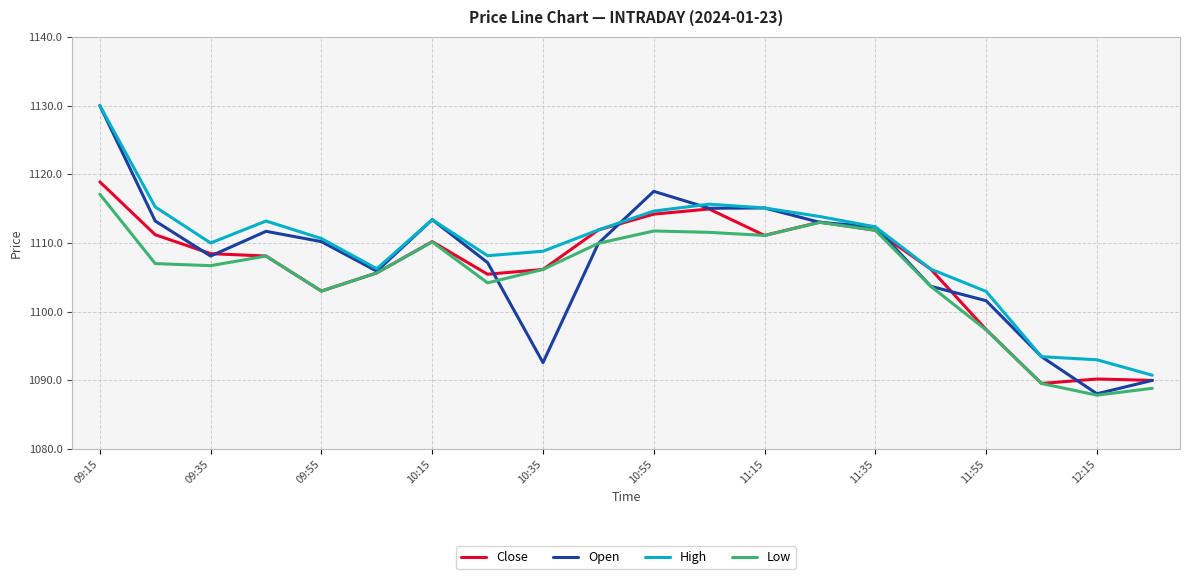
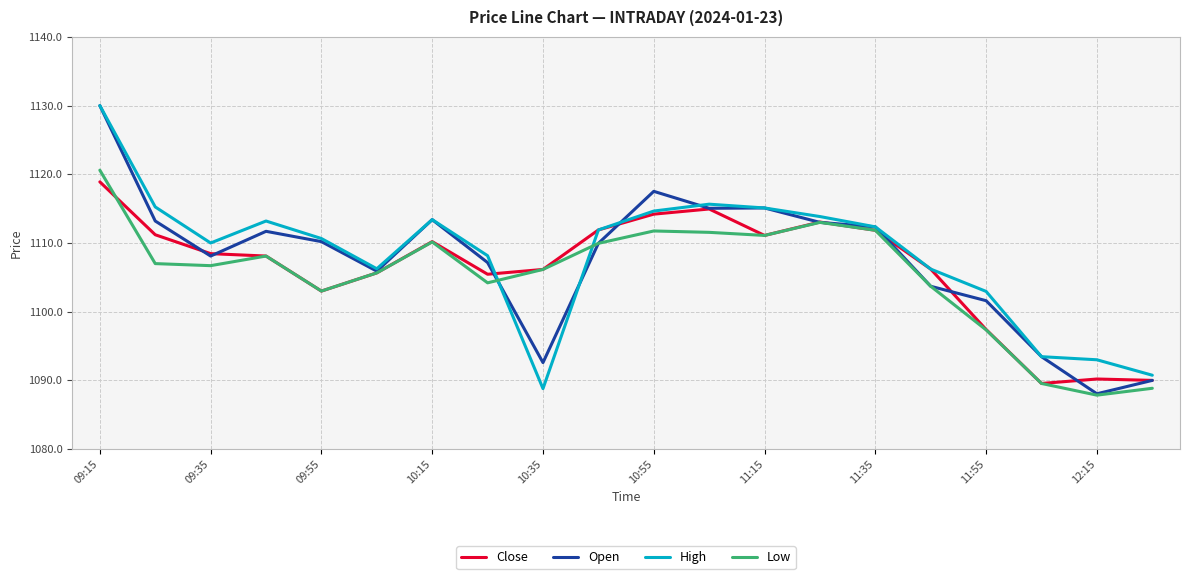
Low, 09:15: 1117 -> 1121
High, 10:35: 1109 -> 1089
